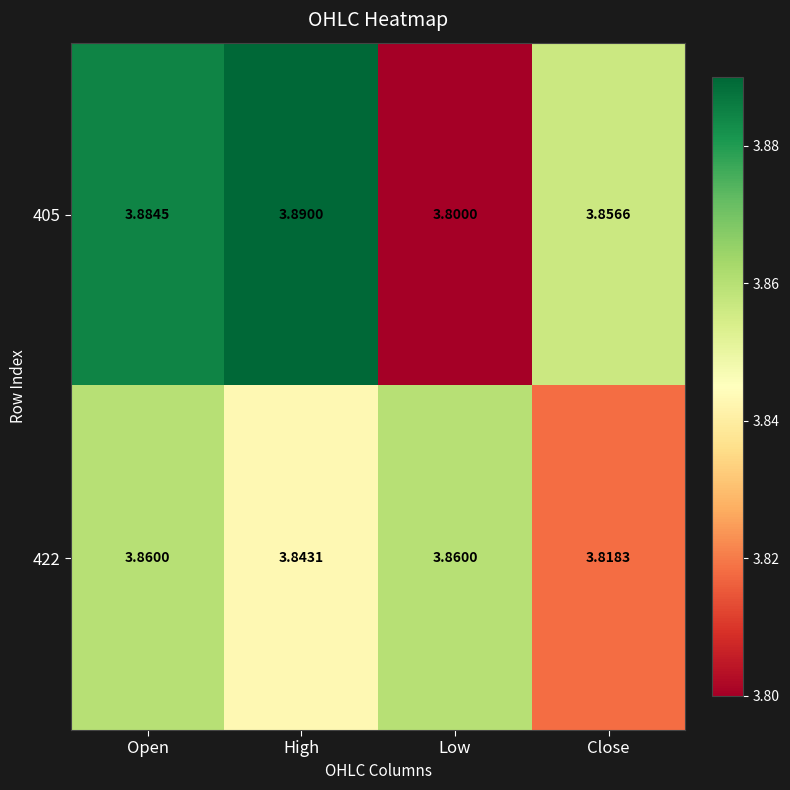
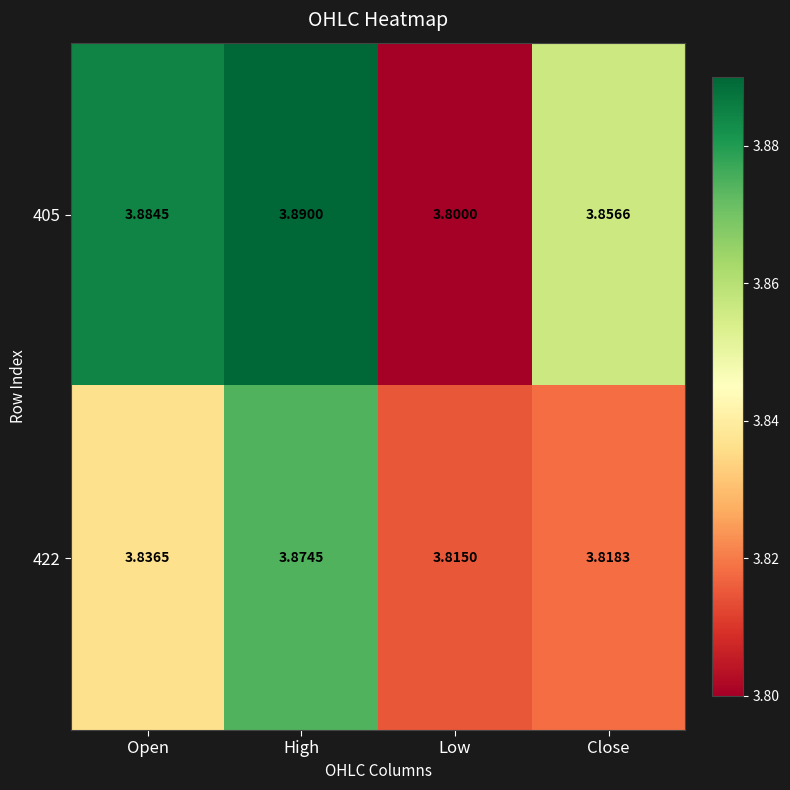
422, Open: 3.8600 -> 3.8365
422, High: 3.8431 -> 3.8745
422, Low: 3.8600 -> 3.8150
